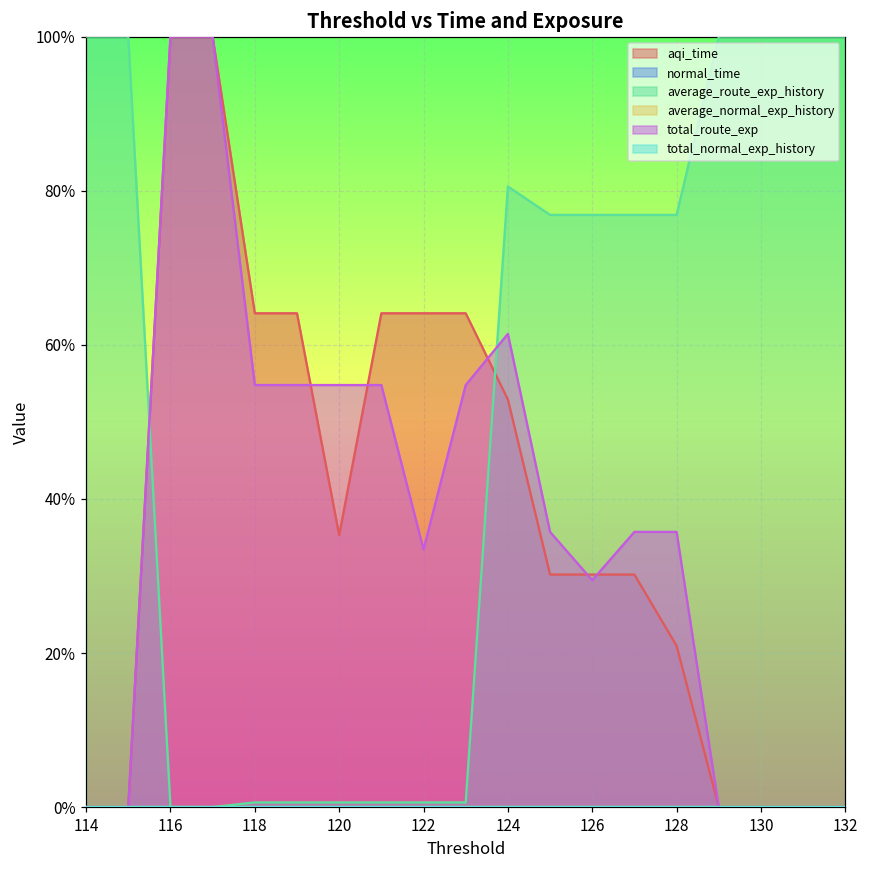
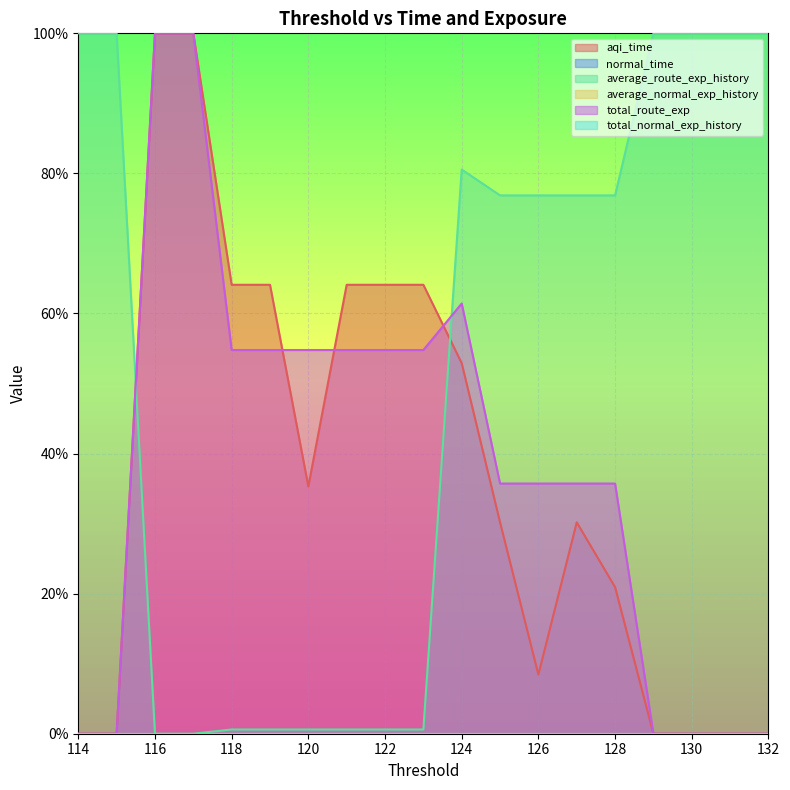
total_route_exp, 122: 33% -> 55%
aqi_time, 126: 30% -> 8%
total_route_exp, 126: 29% -> 36%
